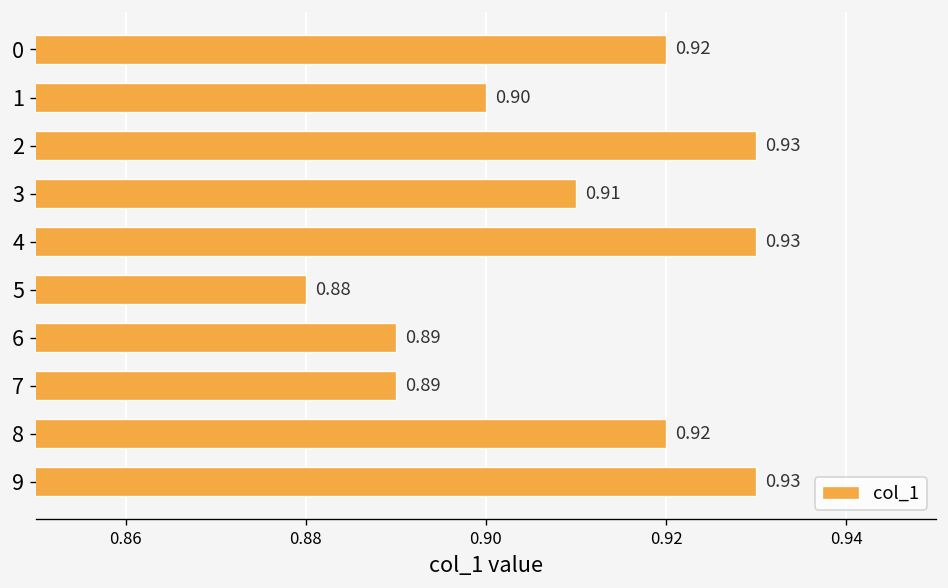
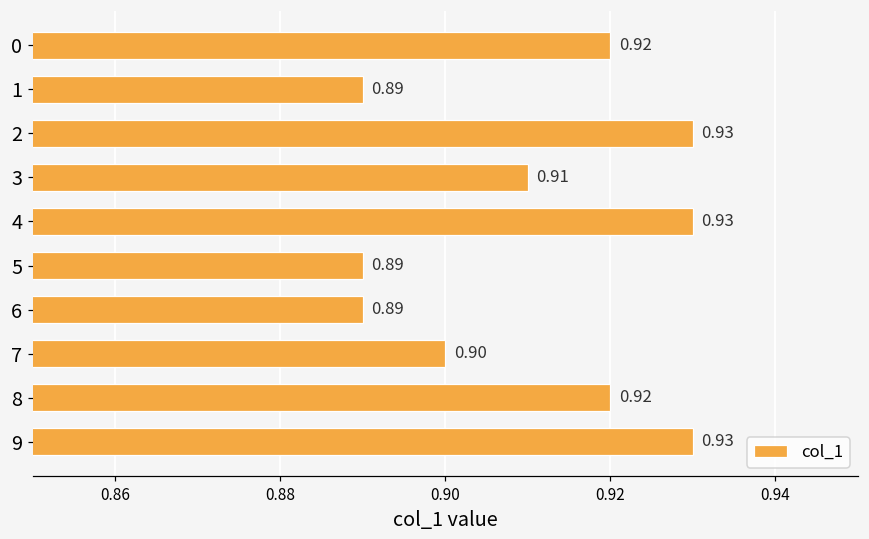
1: 0.90 -> 0.89
5: 0.88 -> 0.89
7: 0.89 -> 0.90
